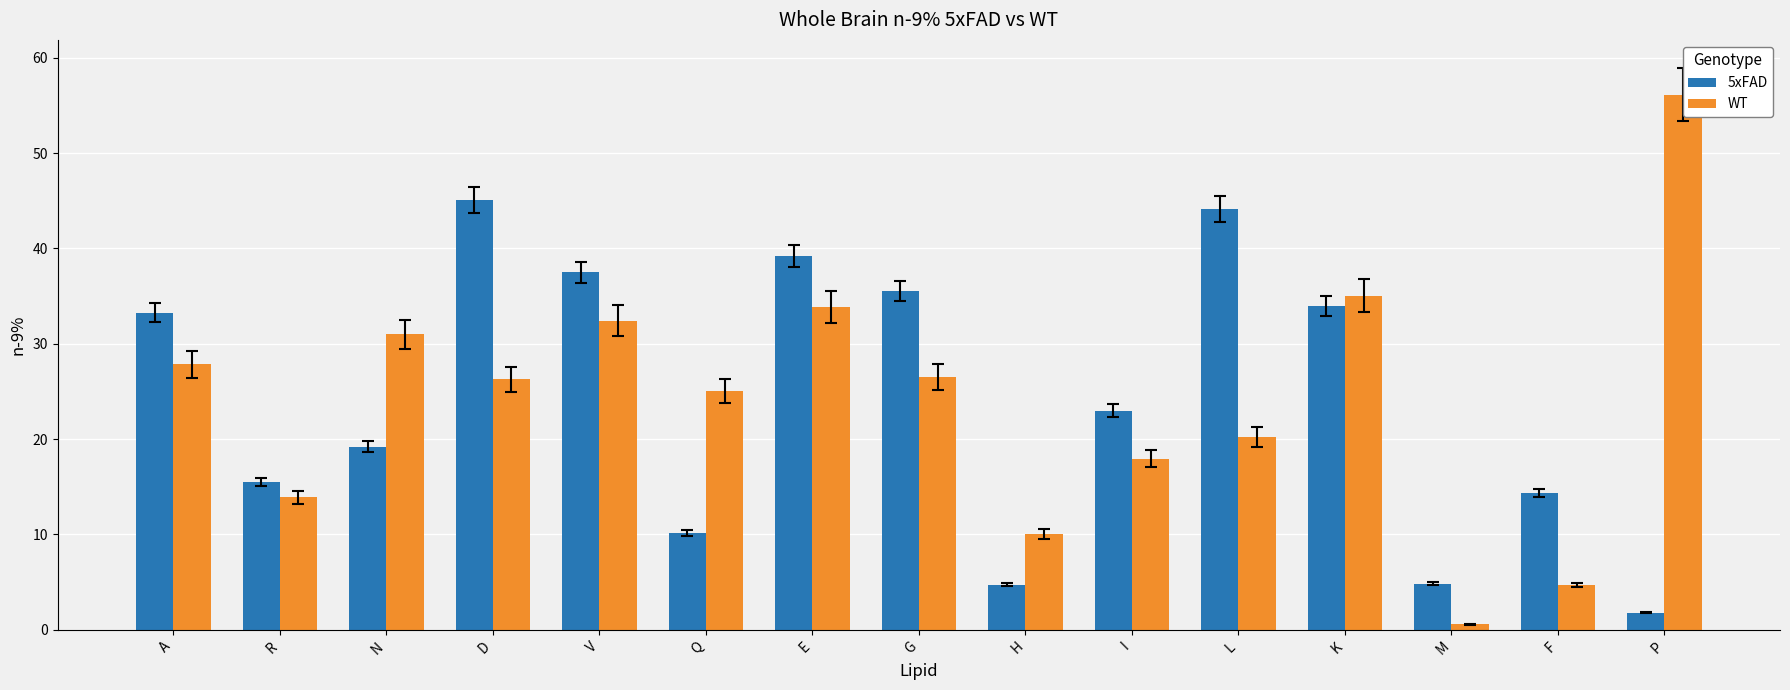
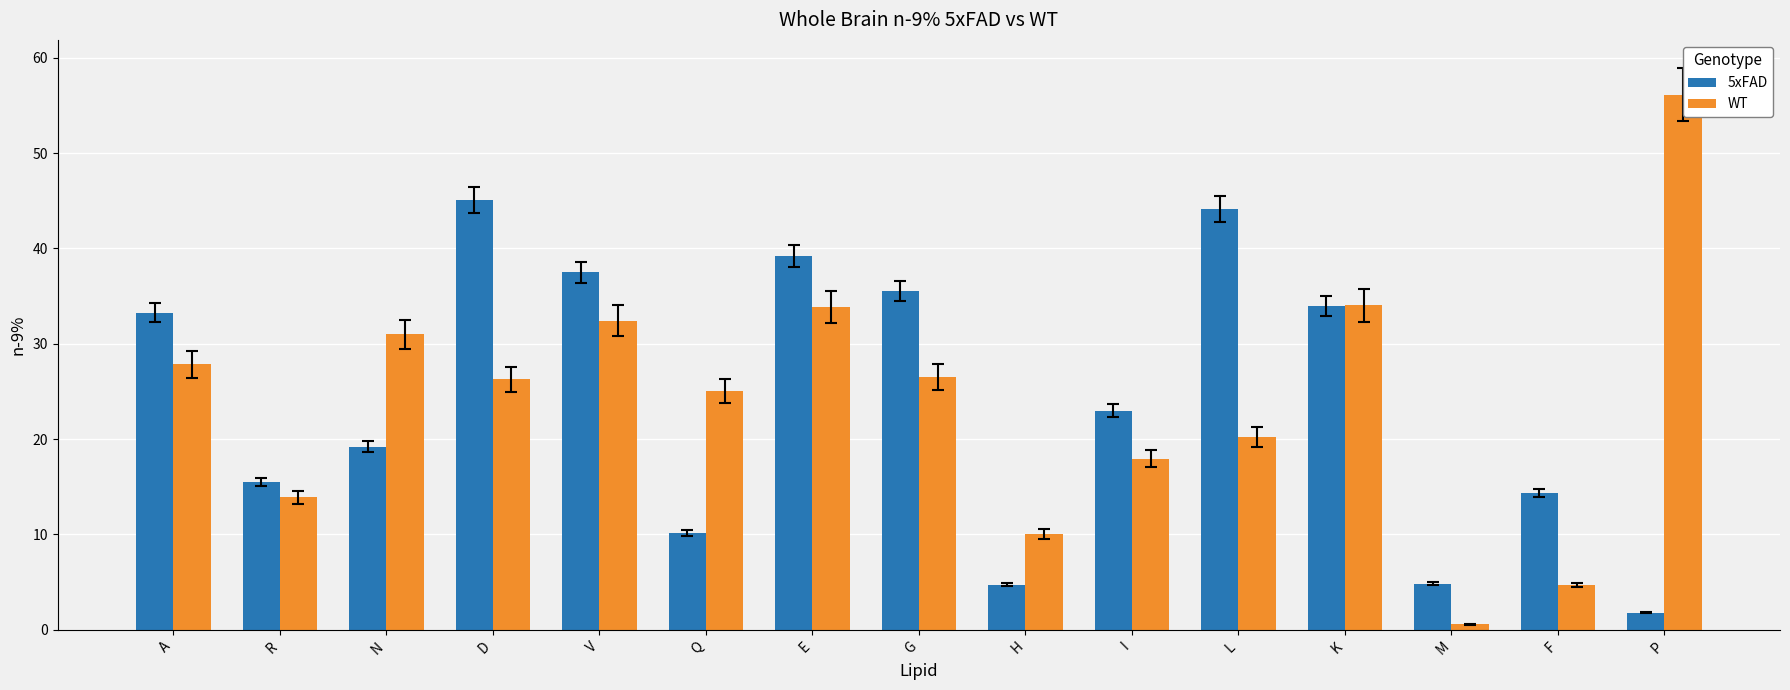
WT, K: 35 -> 34
